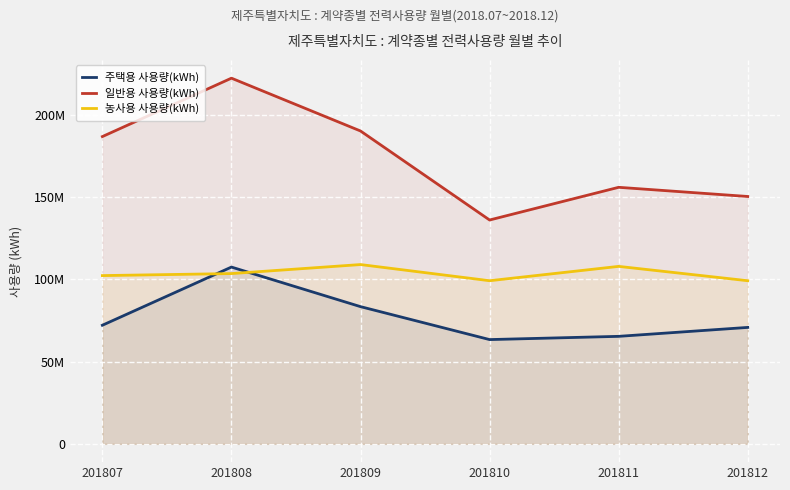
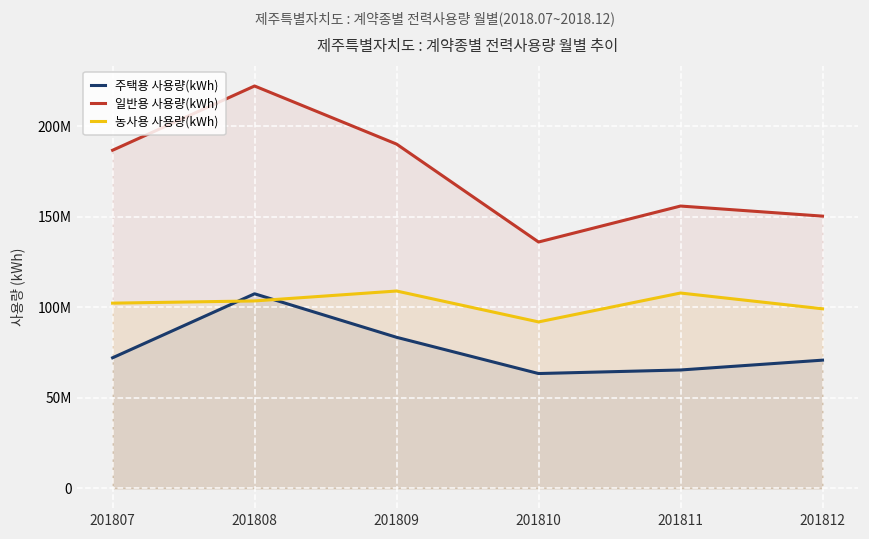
농사용 사용량(kWh), 201810: 99000000 -> 92000000
